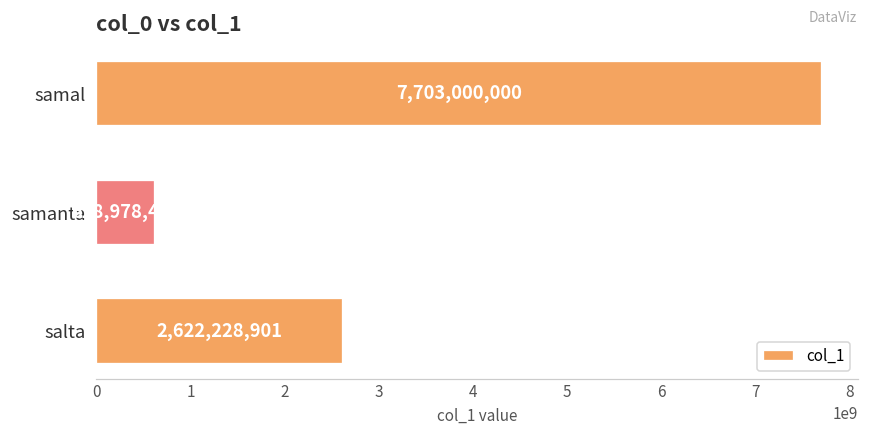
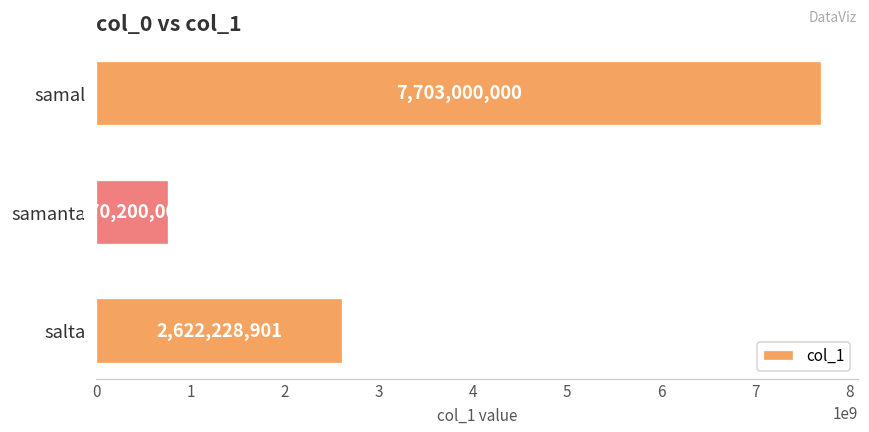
samanta: 600000000 -> 800000000
